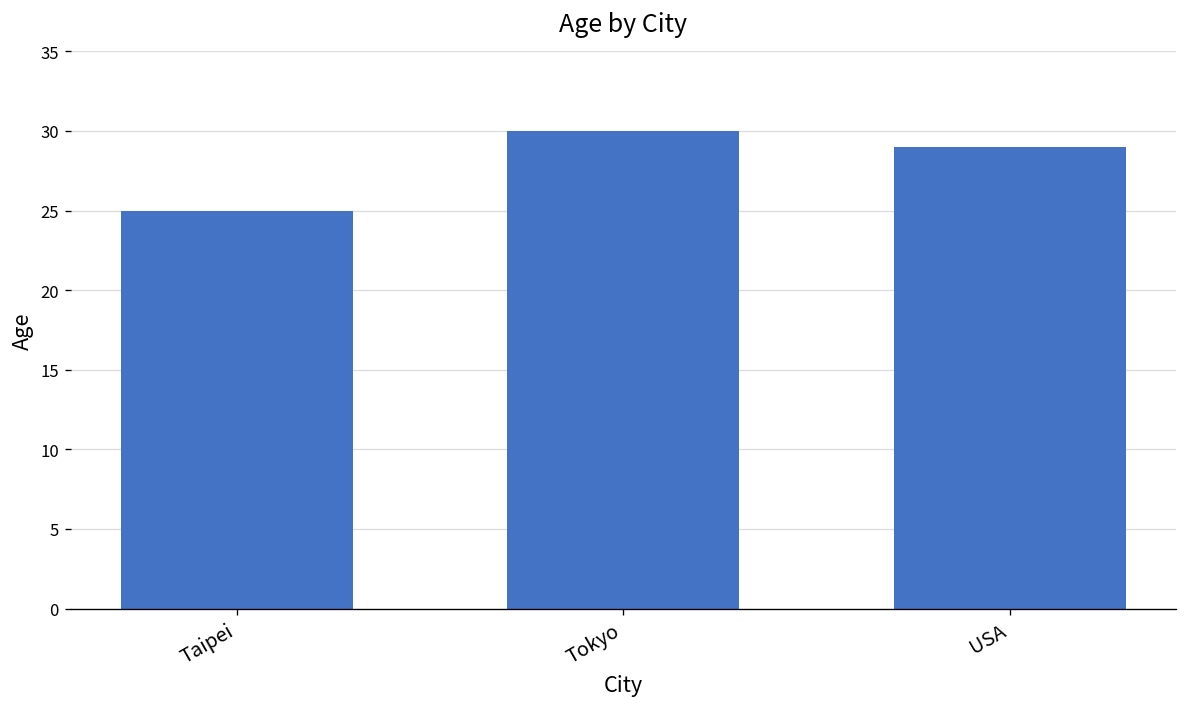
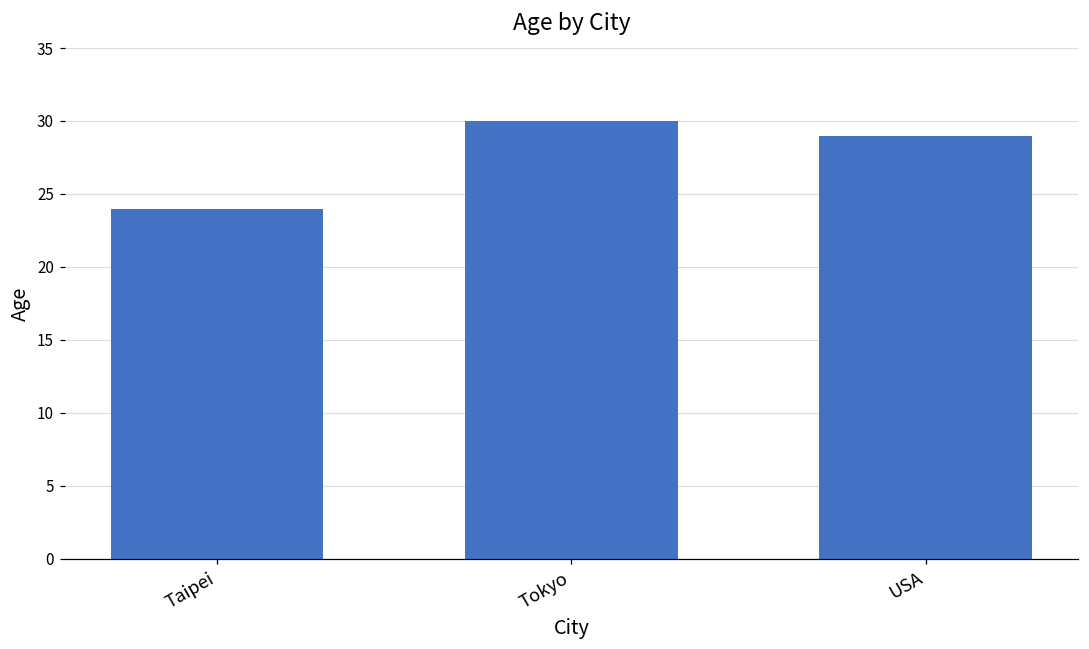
Taipei: 25 -> 24
